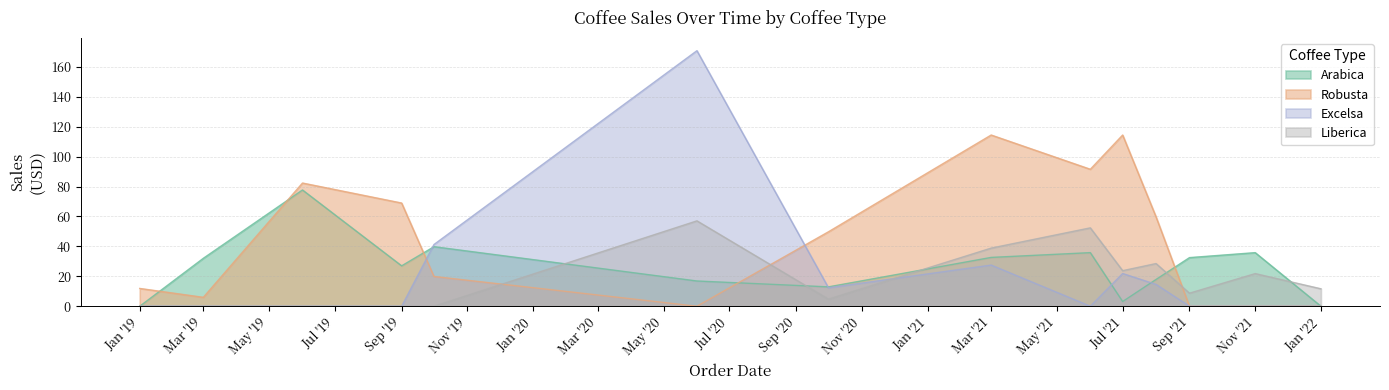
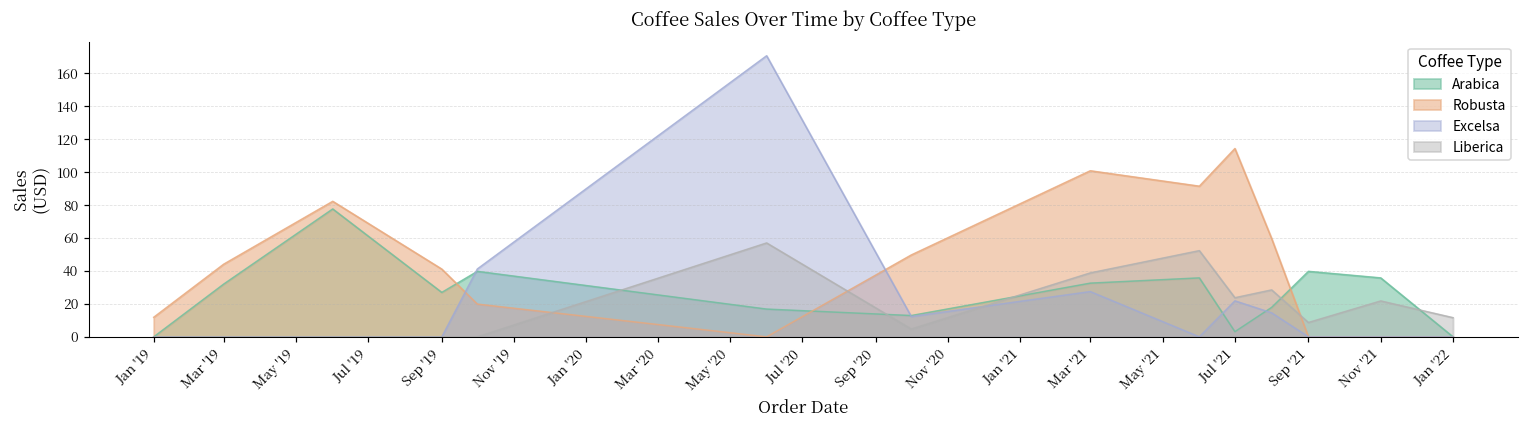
Robusta, Mar '19: 6 -> 44
Robusta, Sep '19: 69 -> 41
Robusta, Mar '21: 114 -> 101
Arabica, Sep '21: 33 -> 40
